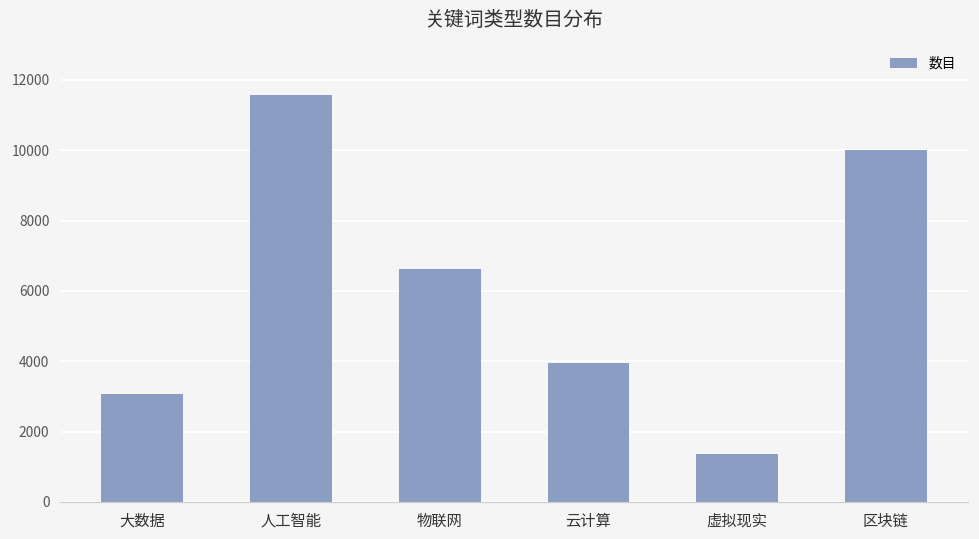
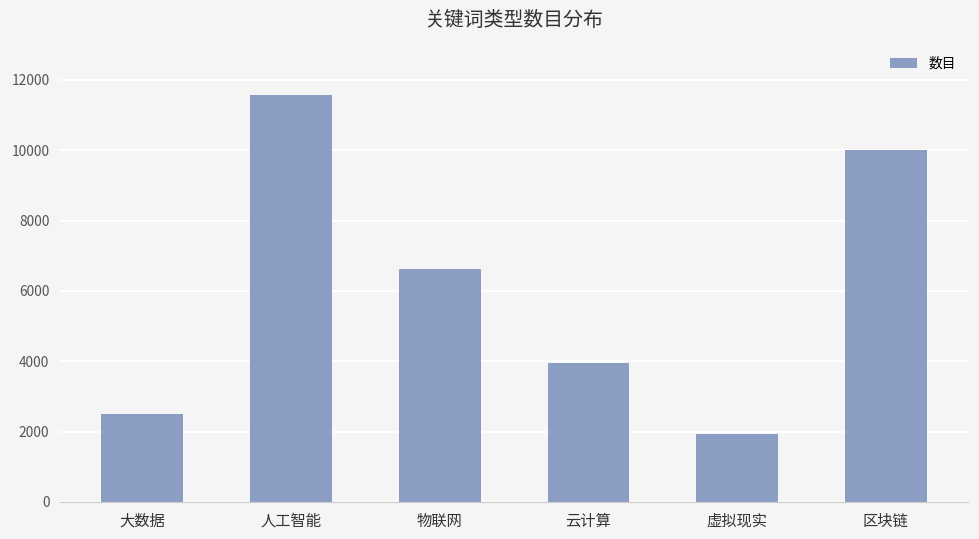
大数据: 3100 -> 2500
虚拟现实: 1400 -> 1900
